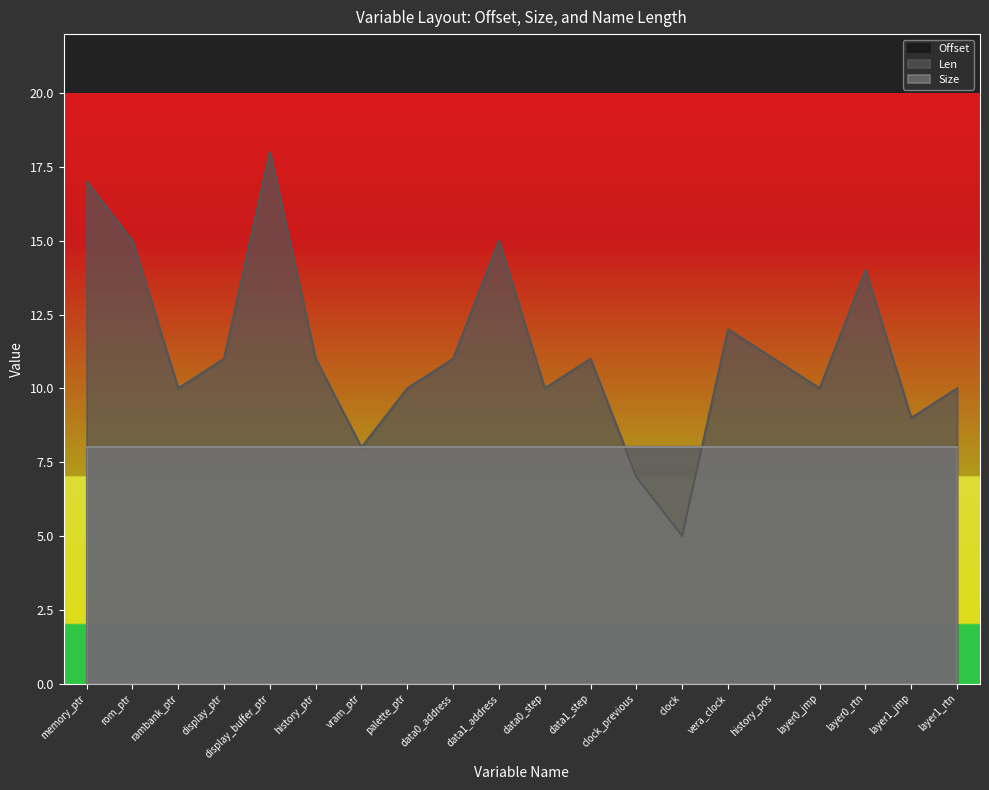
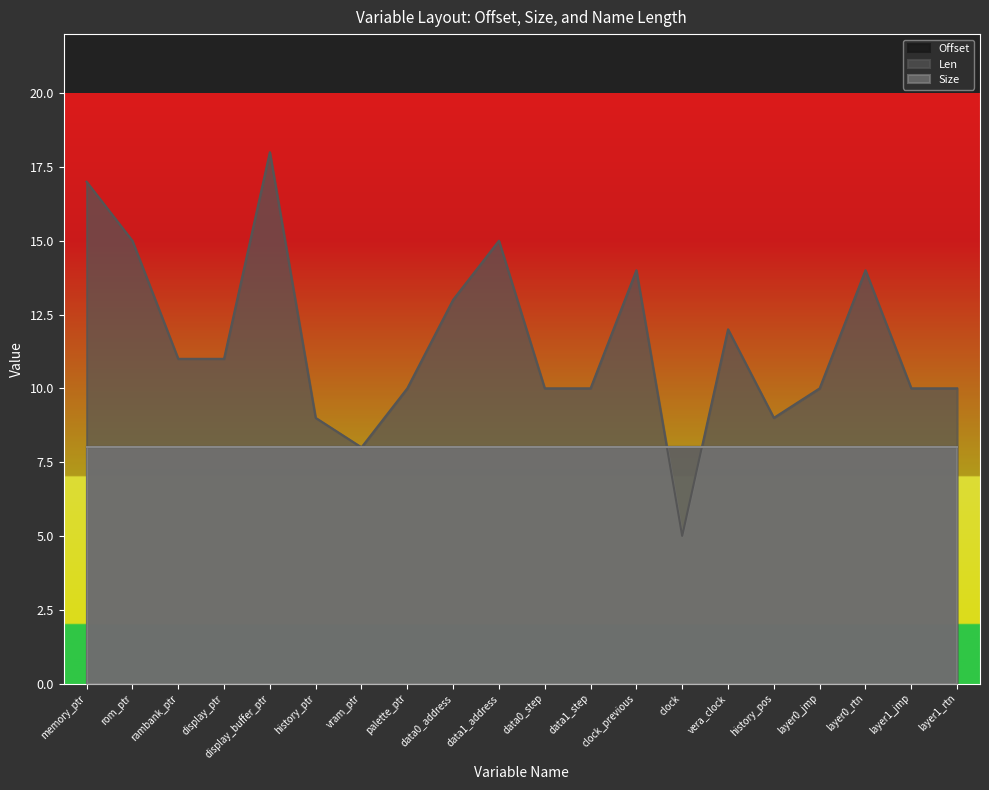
Len, rambank_ptr: 10 -> 11
Len, history_ptr: 11 -> 9
Len, data0_address: 11 -> 13
Len, data1_step: 11 -> 10
Len, clock_previous: 7 -> 14
Len, history_pos: 11 -> 9
Len, layer1_jmp: 9 -> 10
